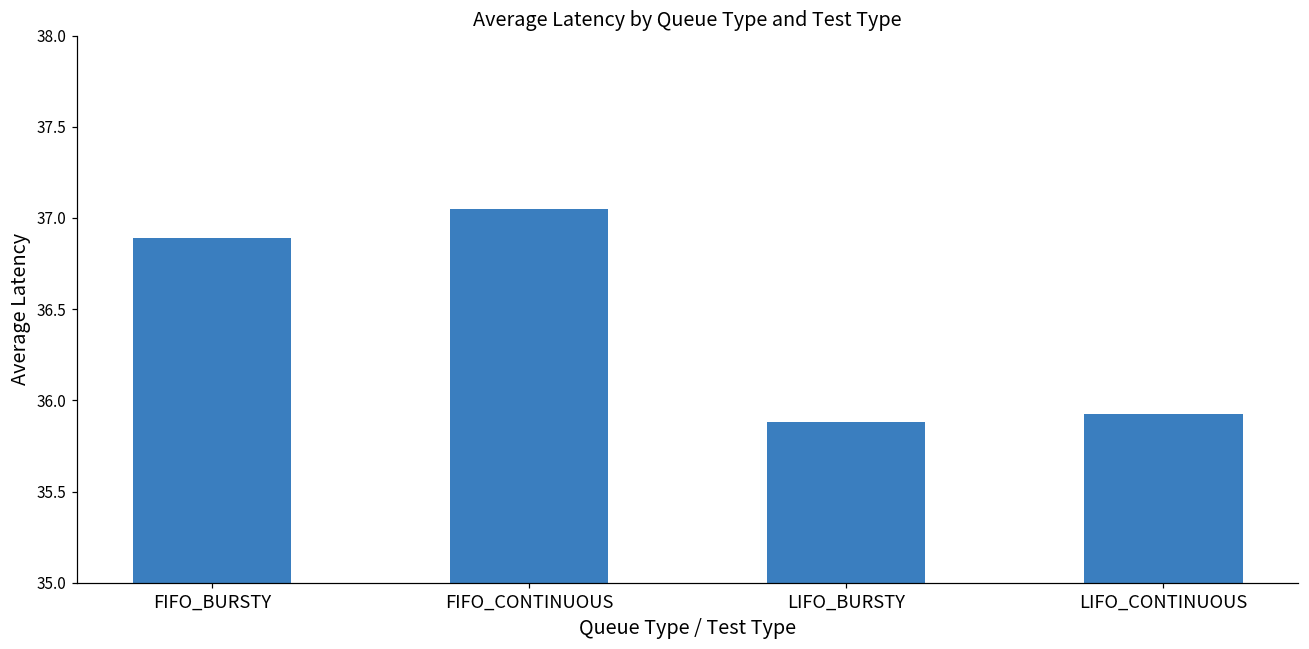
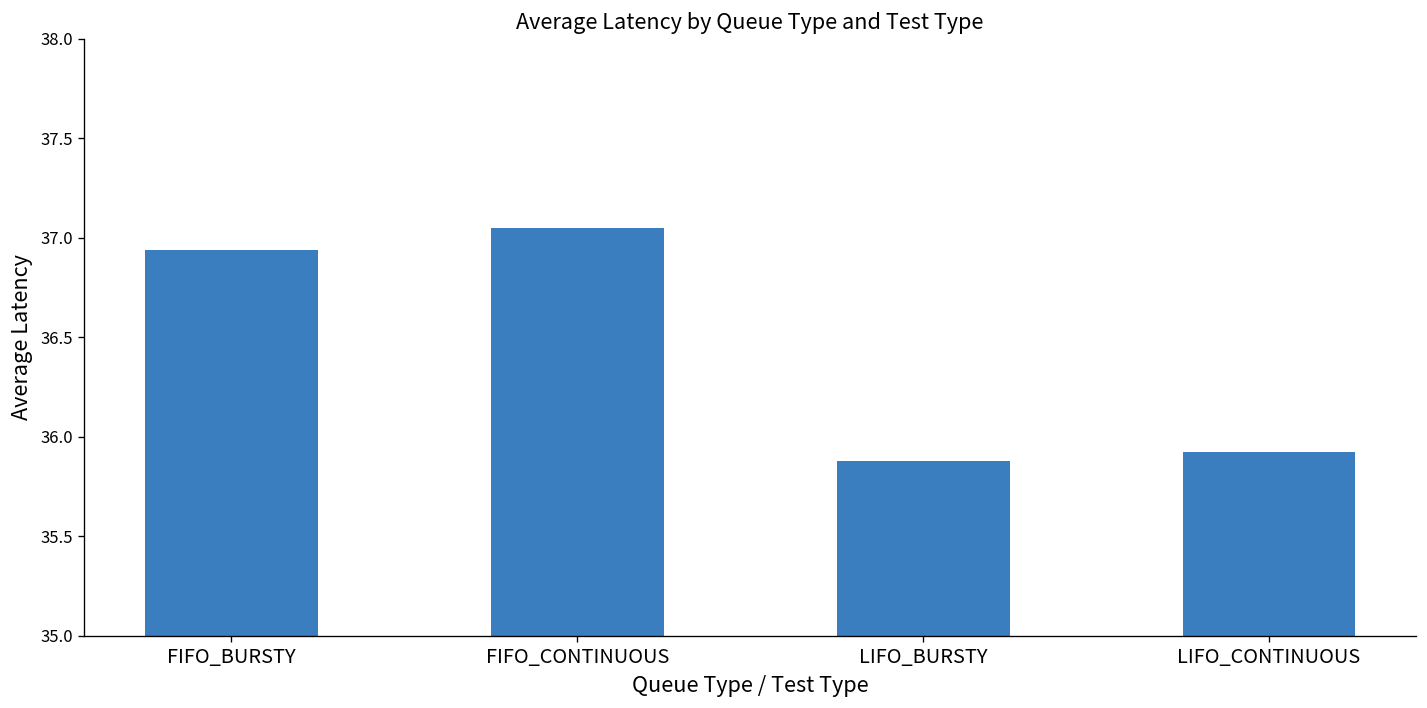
FIFO_BURSTY: 36.89 -> 36.94
